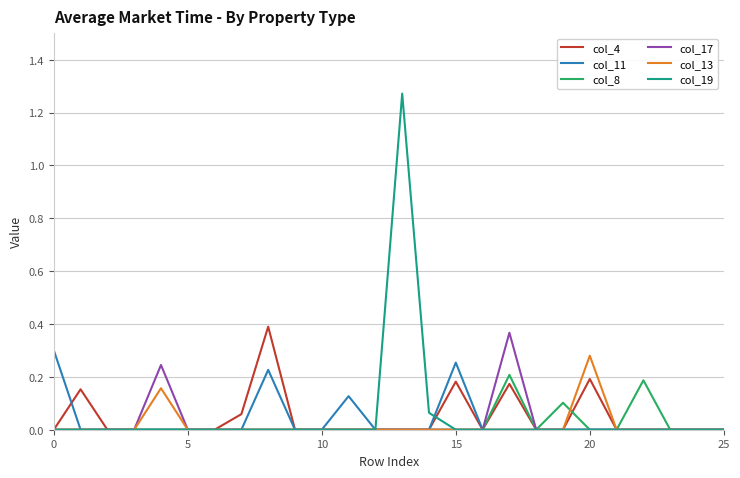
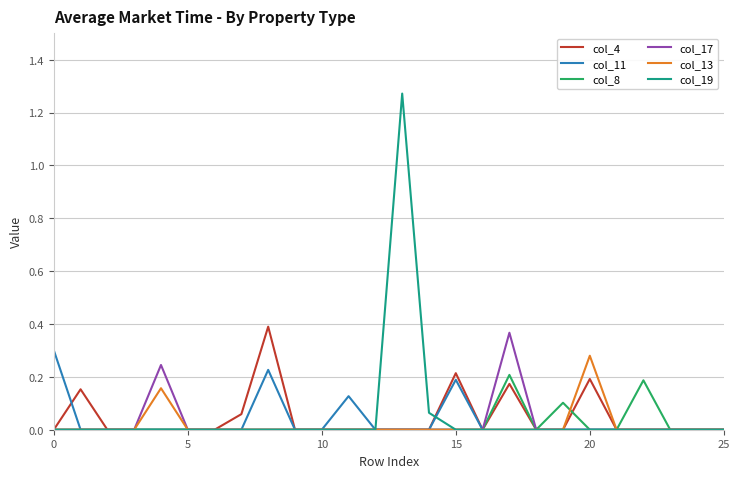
col_4, 15: 0.18 -> 0.21
col_11, 15: 0.25 -> 0.19
